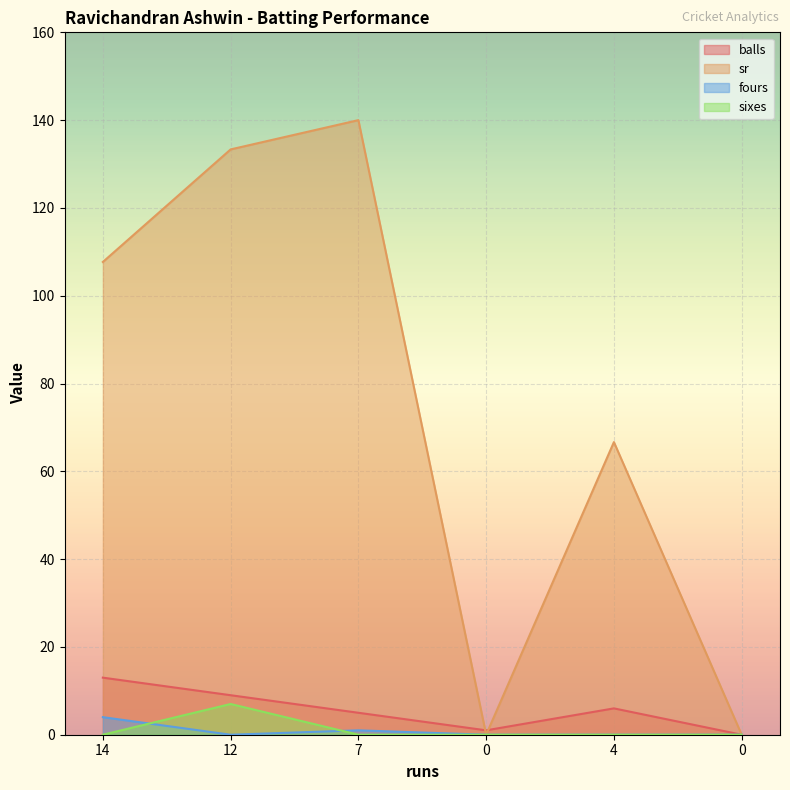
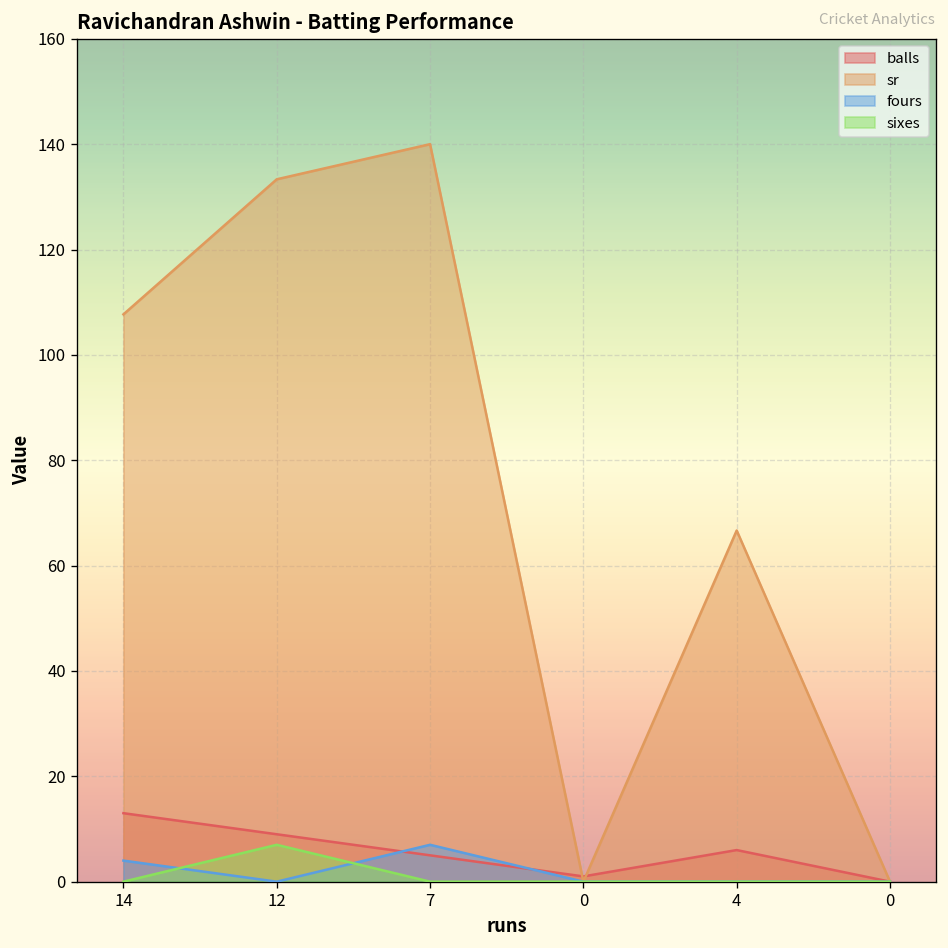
fours, 7: 1 -> 7
